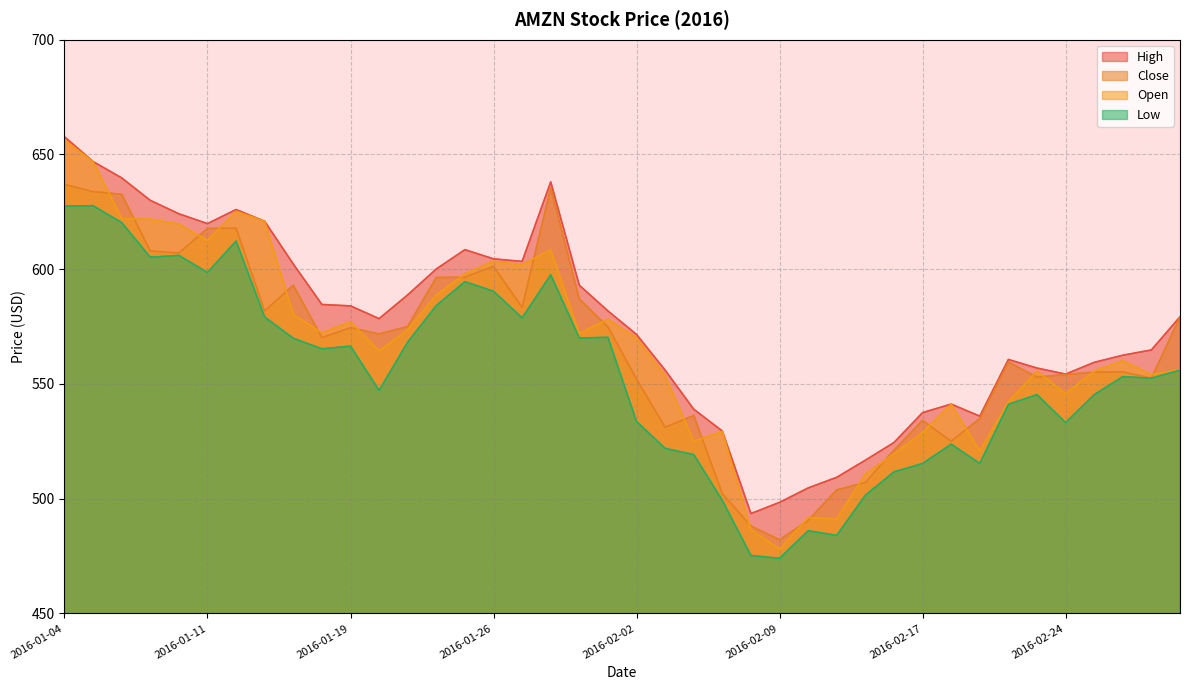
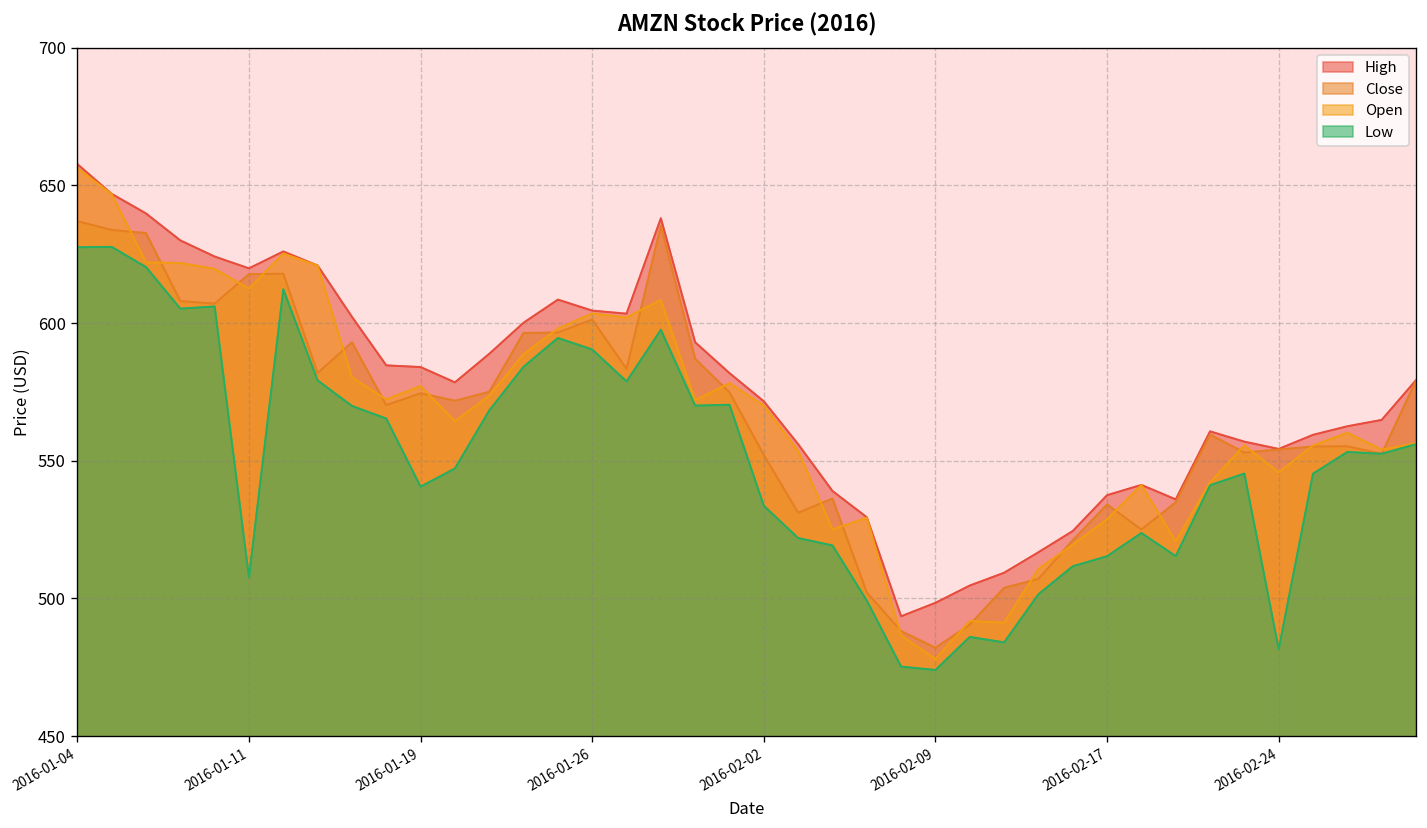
Low, 2016-01-11: 599 -> 508
Low, 2016-01-19: 566 -> 541
Low, 2016-02-24: 533 -> 482
